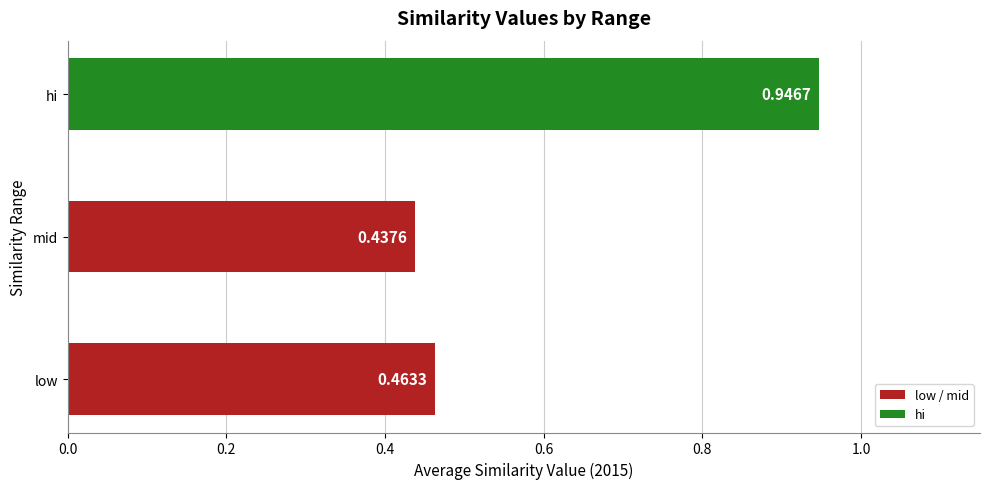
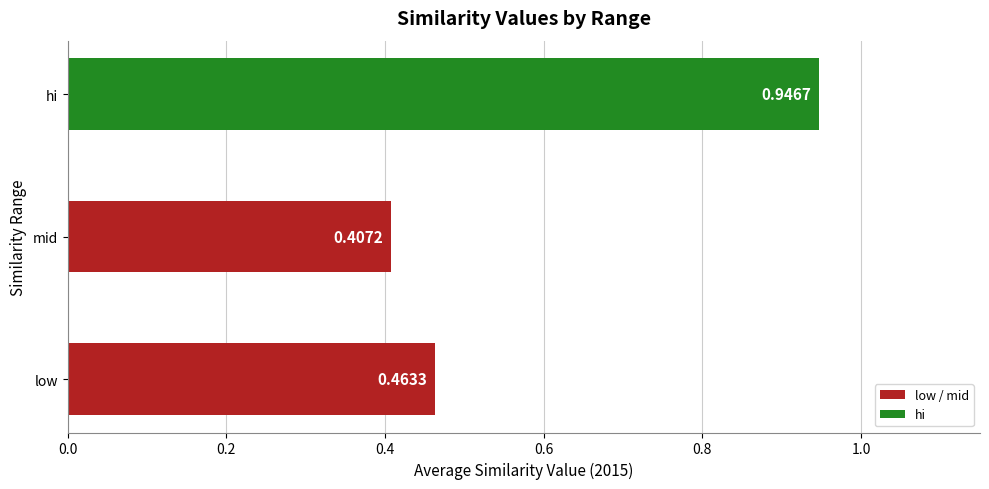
mid: 0.4376 -> 0.4072
